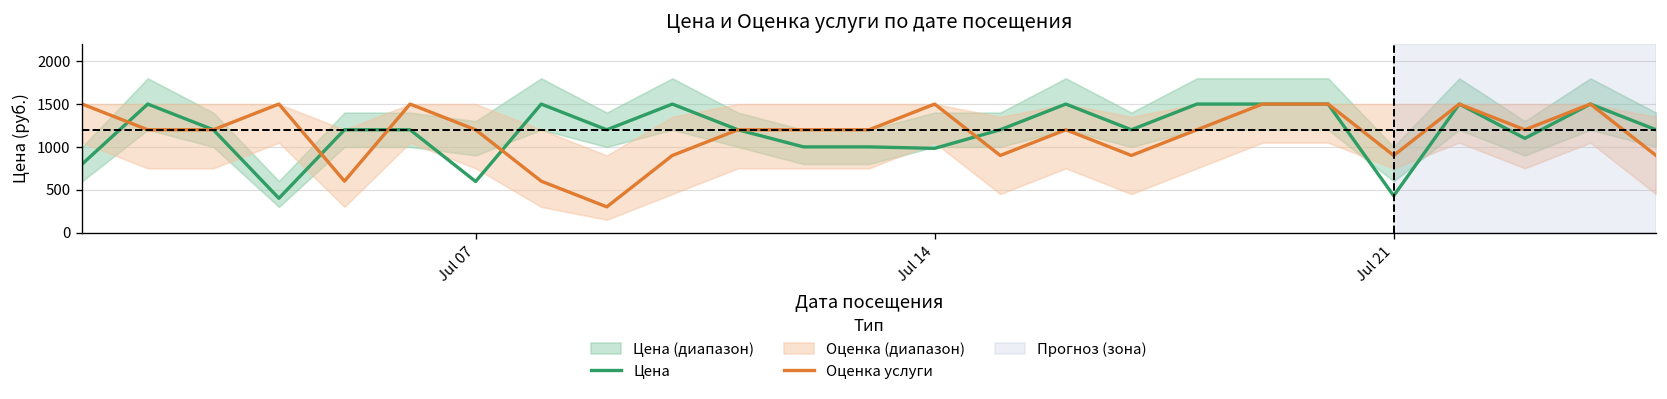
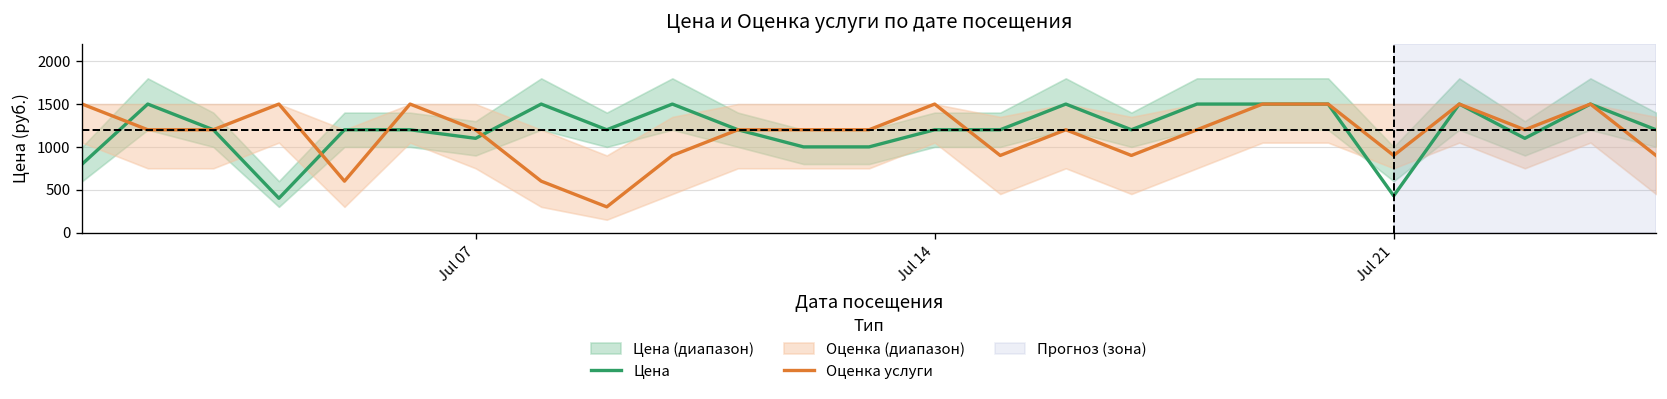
Цена, Jul 07: 600 -> 1100
Цена, Jul 14: 1000 -> 1200
